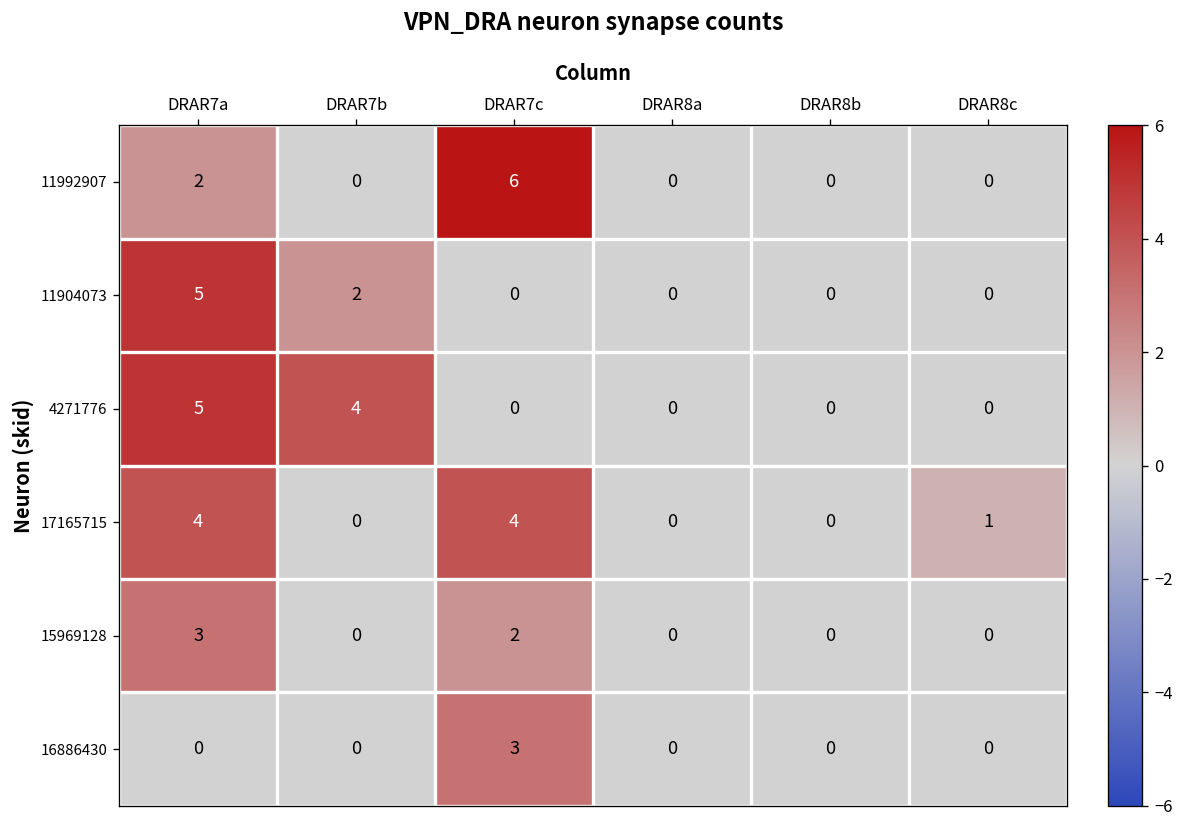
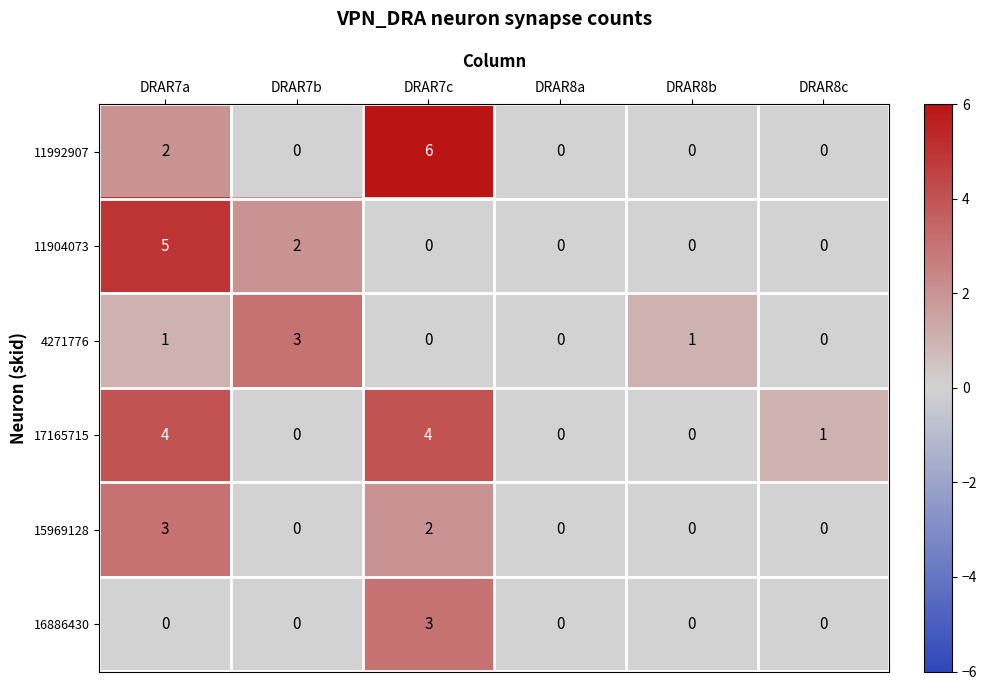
4271776, DRAR7a: 5 -> 1
4271776, DRAR7b: 4 -> 3
4271776, DRAR8b: 0 -> 1
